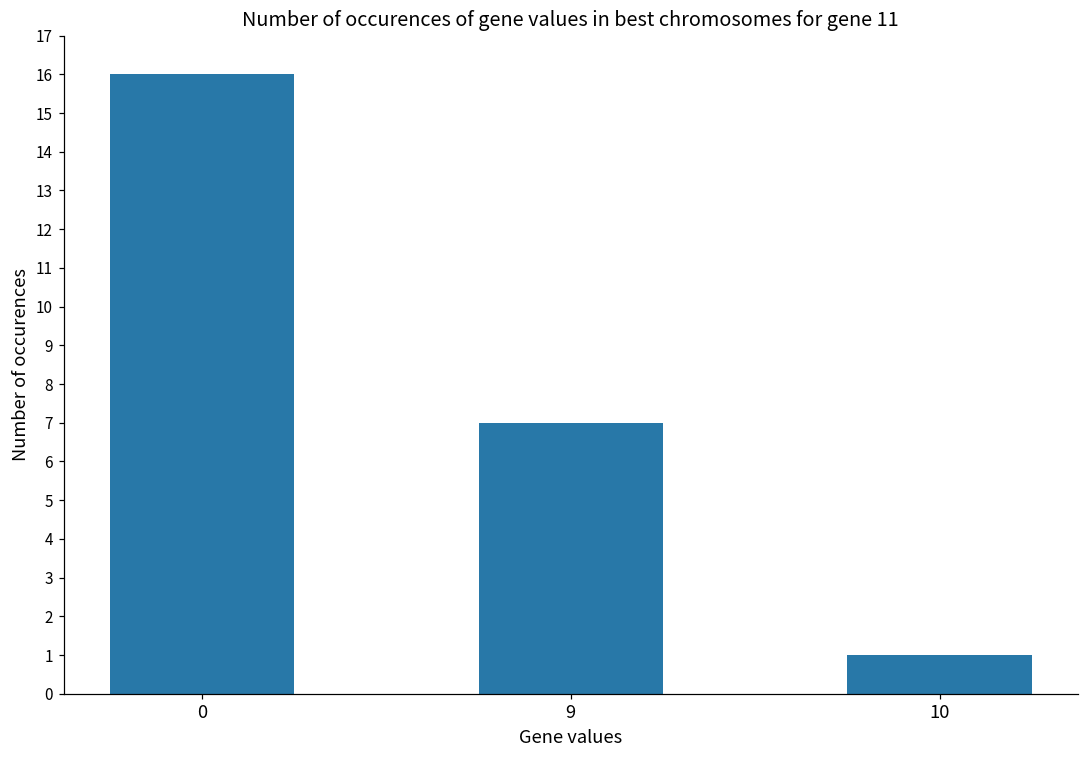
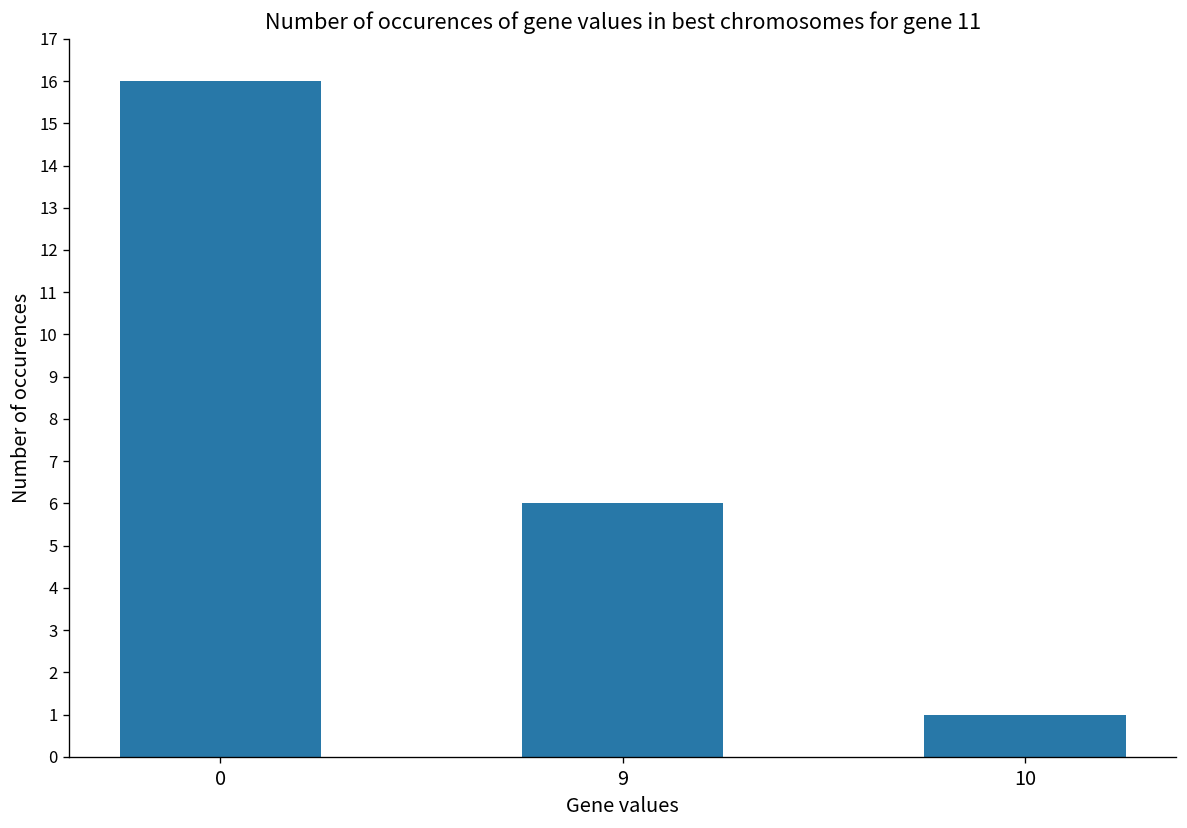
9: 7 -> 6
